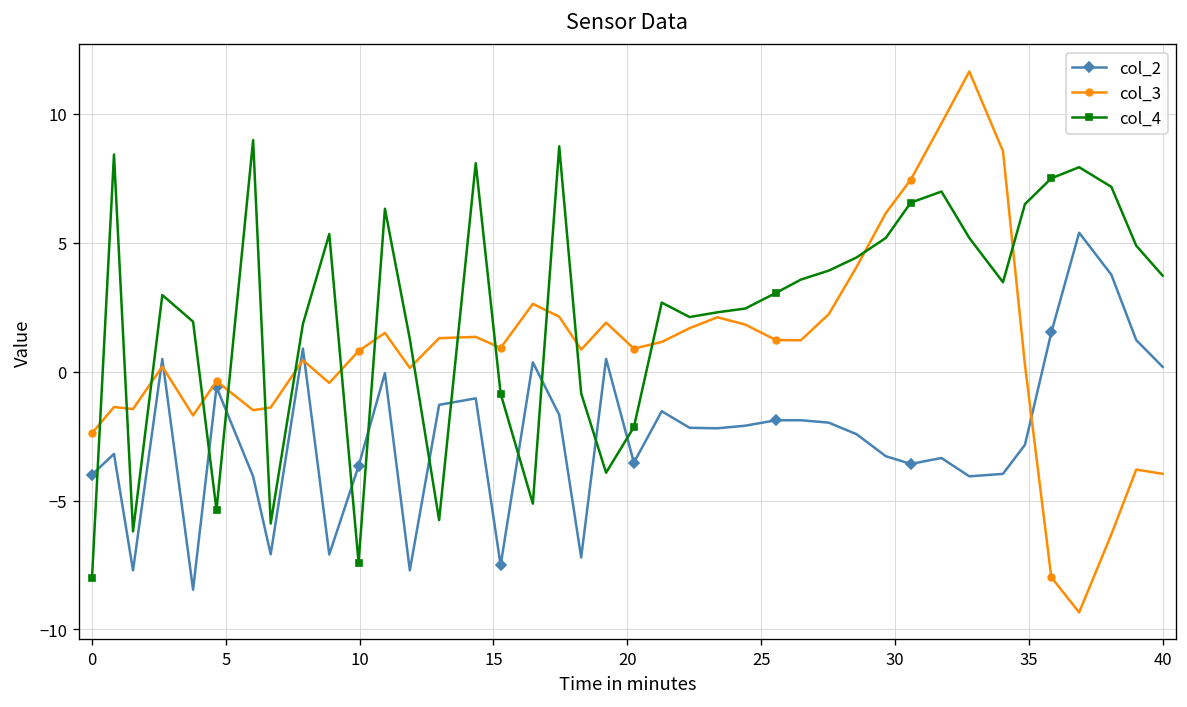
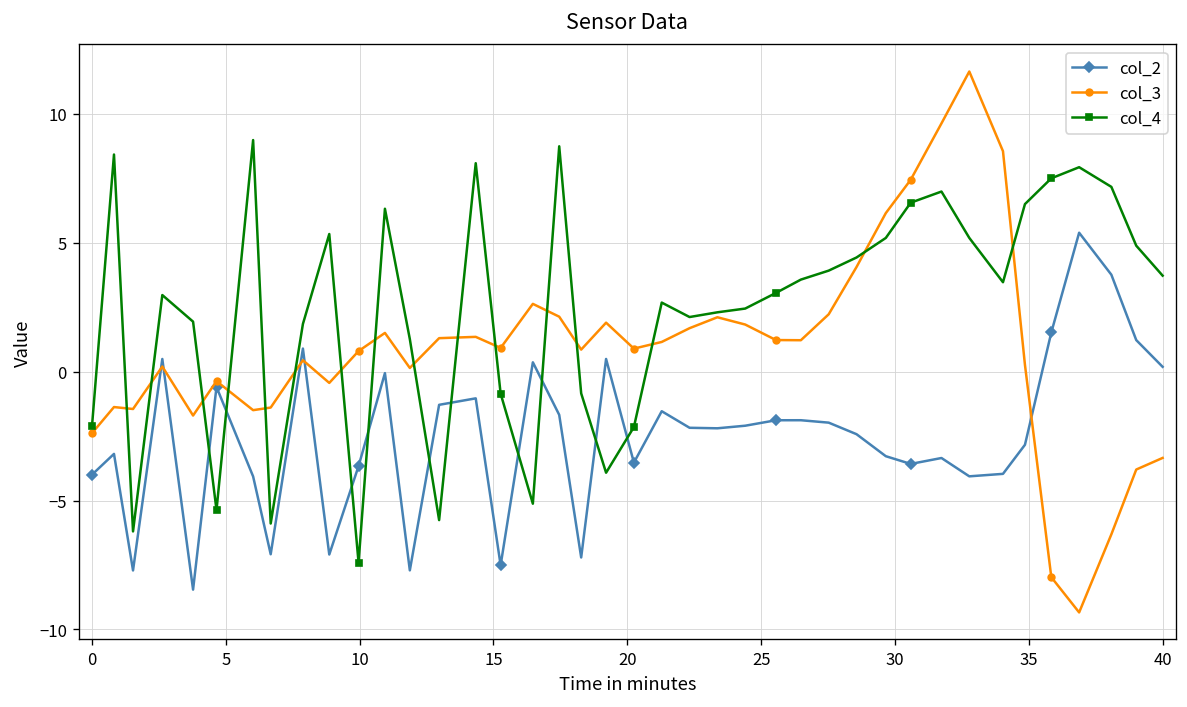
col_4, 0: -8.0 -> -2.1
col_3, 40: -4.0 -> -3.3
